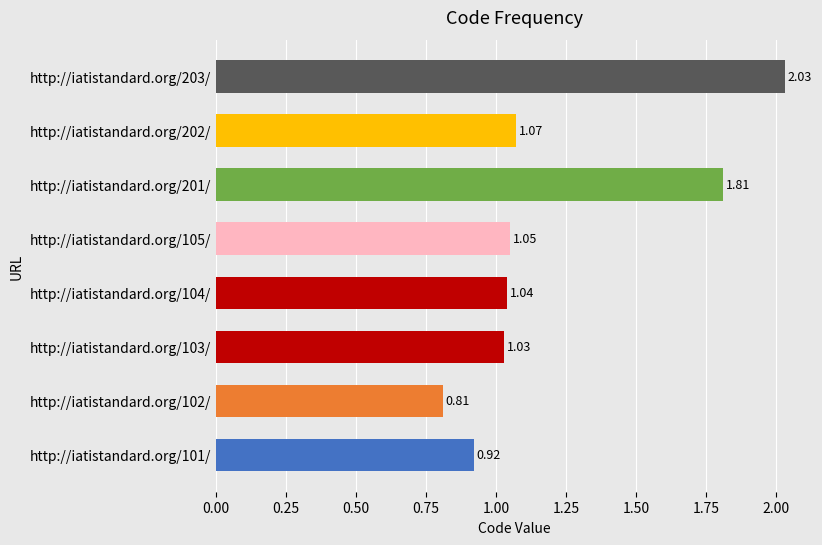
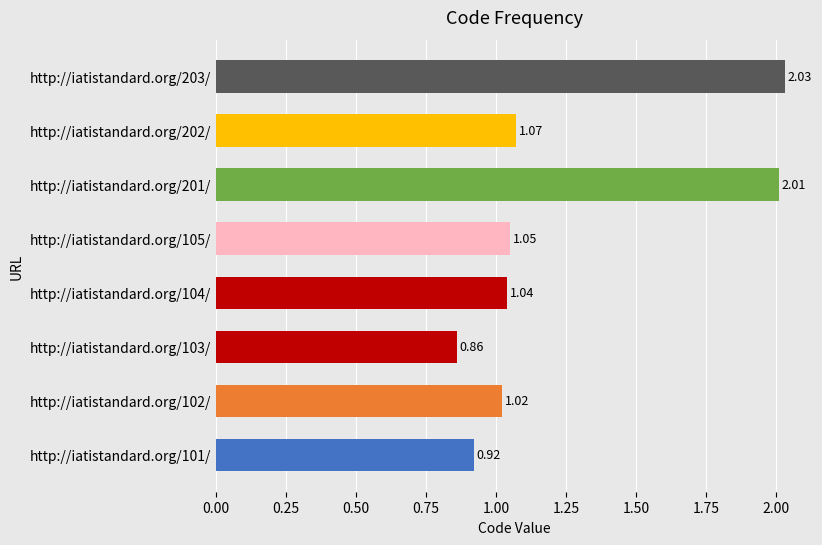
http://iatistandard.org/201/: 1.81 -> 2.01
http://iatistandard.org/103/: 1.03 -> 0.86
http://iatistandard.org/102/: 0.81 -> 1.02
